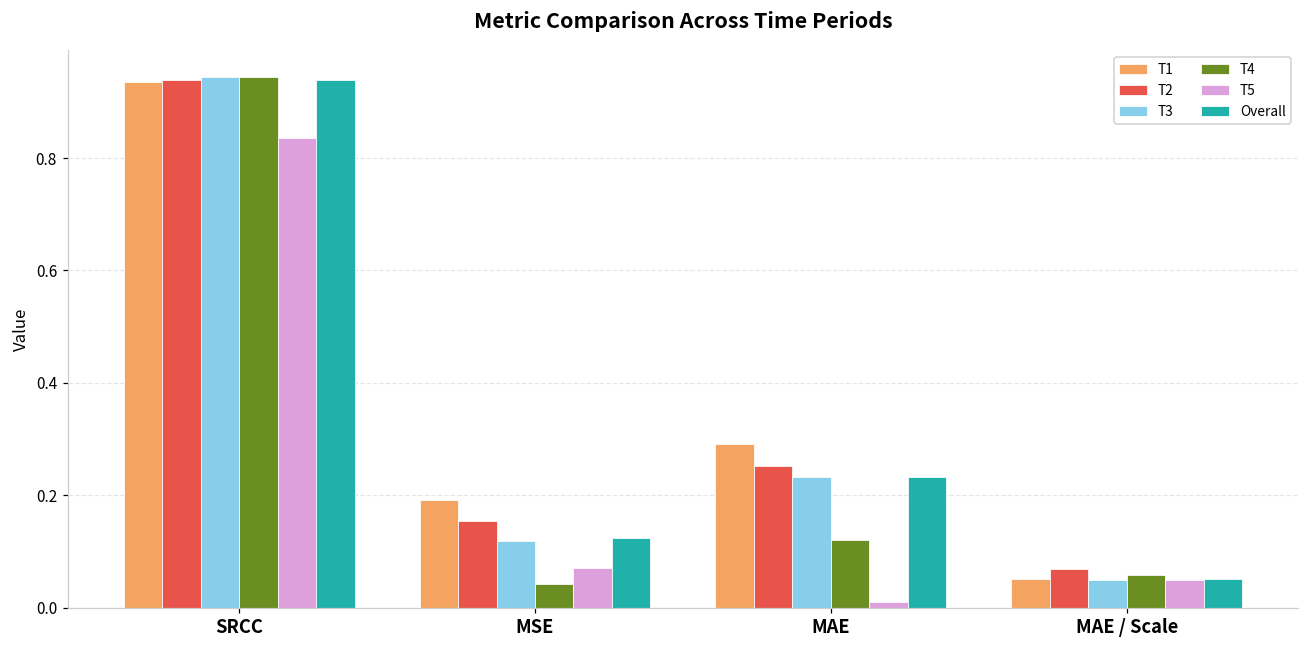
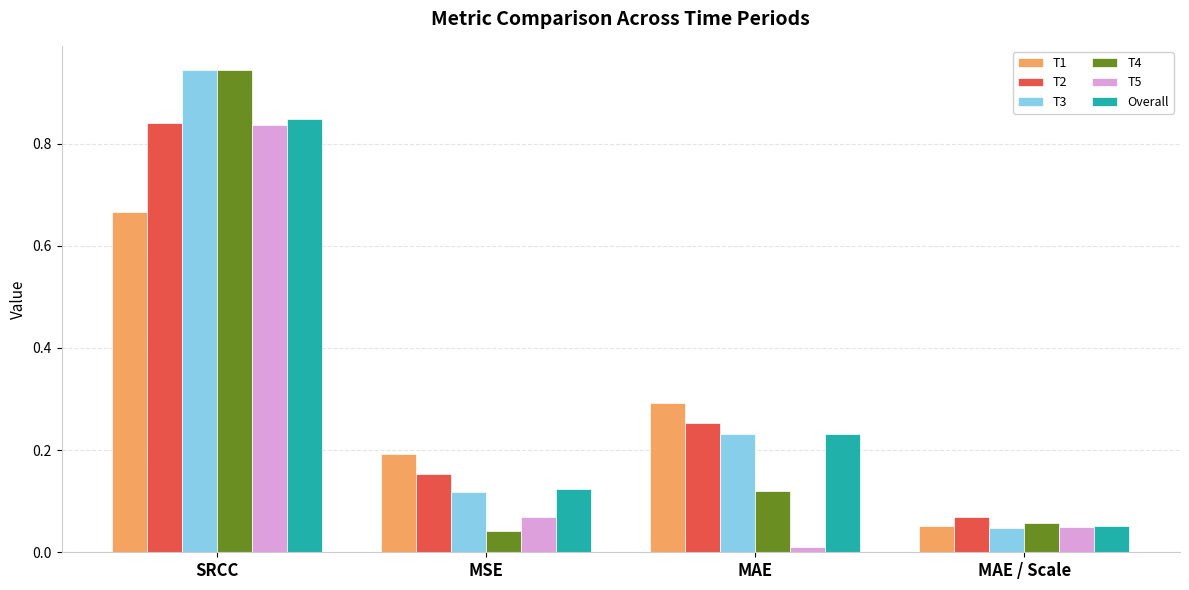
T1, SRCC: 0.93 -> 0.67
T2, SRCC: 0.94 -> 0.84
Overall, SRCC: 0.94 -> 0.85
